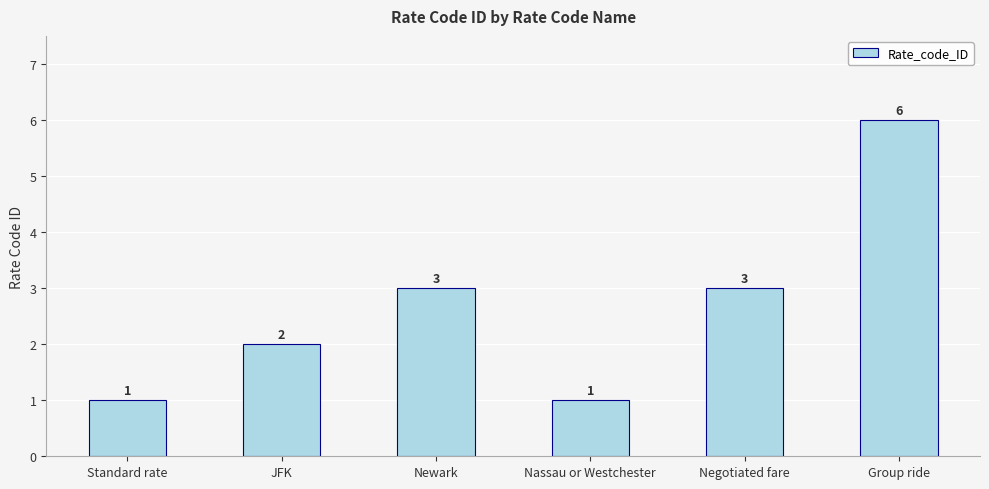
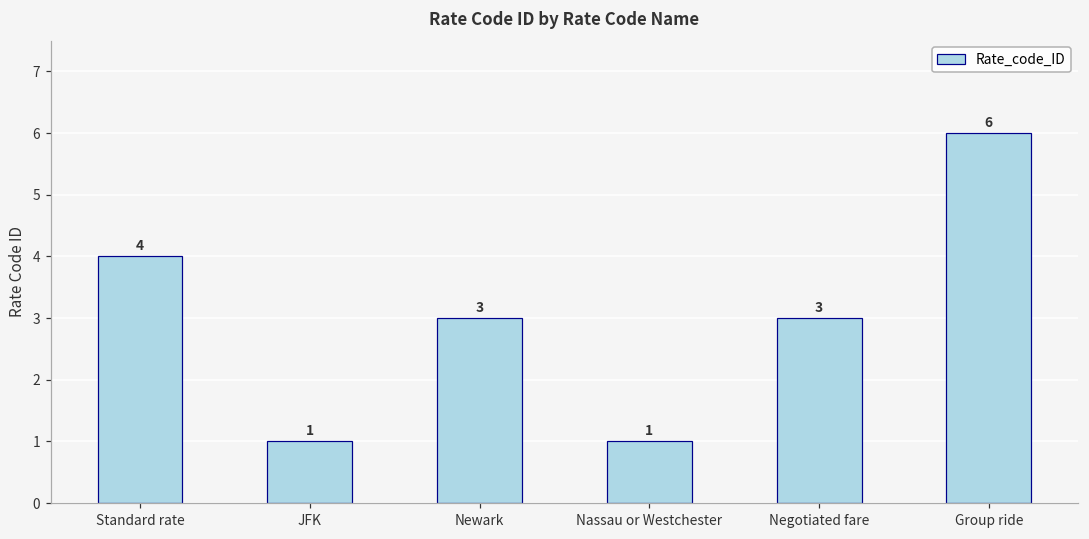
Standard rate: 1 -> 4
JFK: 2 -> 1
